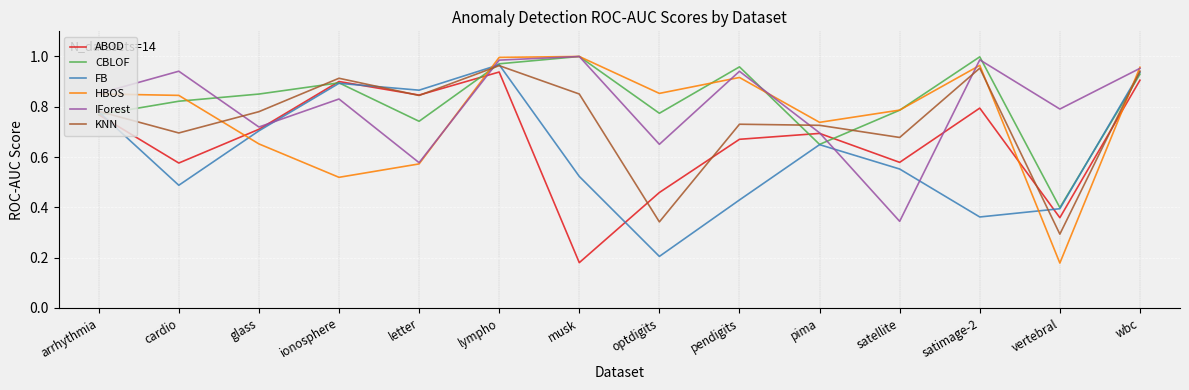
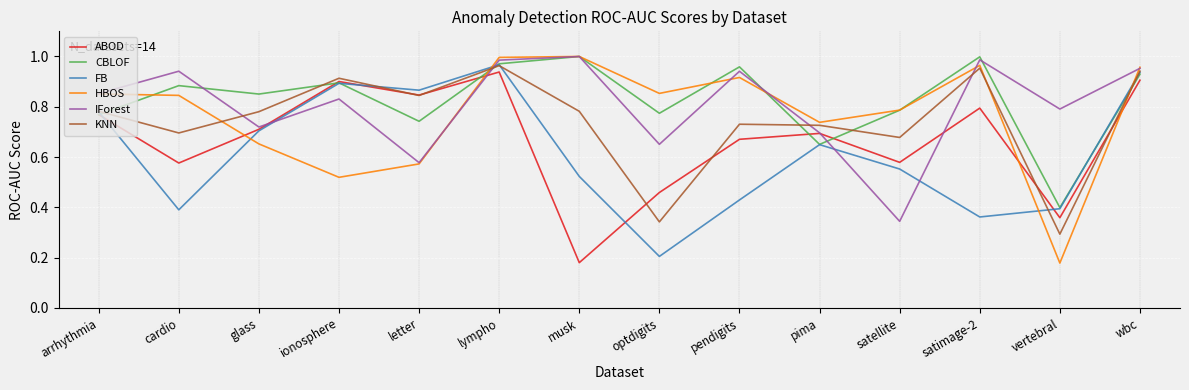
CBLOF, cardio: 0.82 -> 0.88
FB, cardio: 0.49 -> 0.39
KNN, musk: 0.85 -> 0.78
